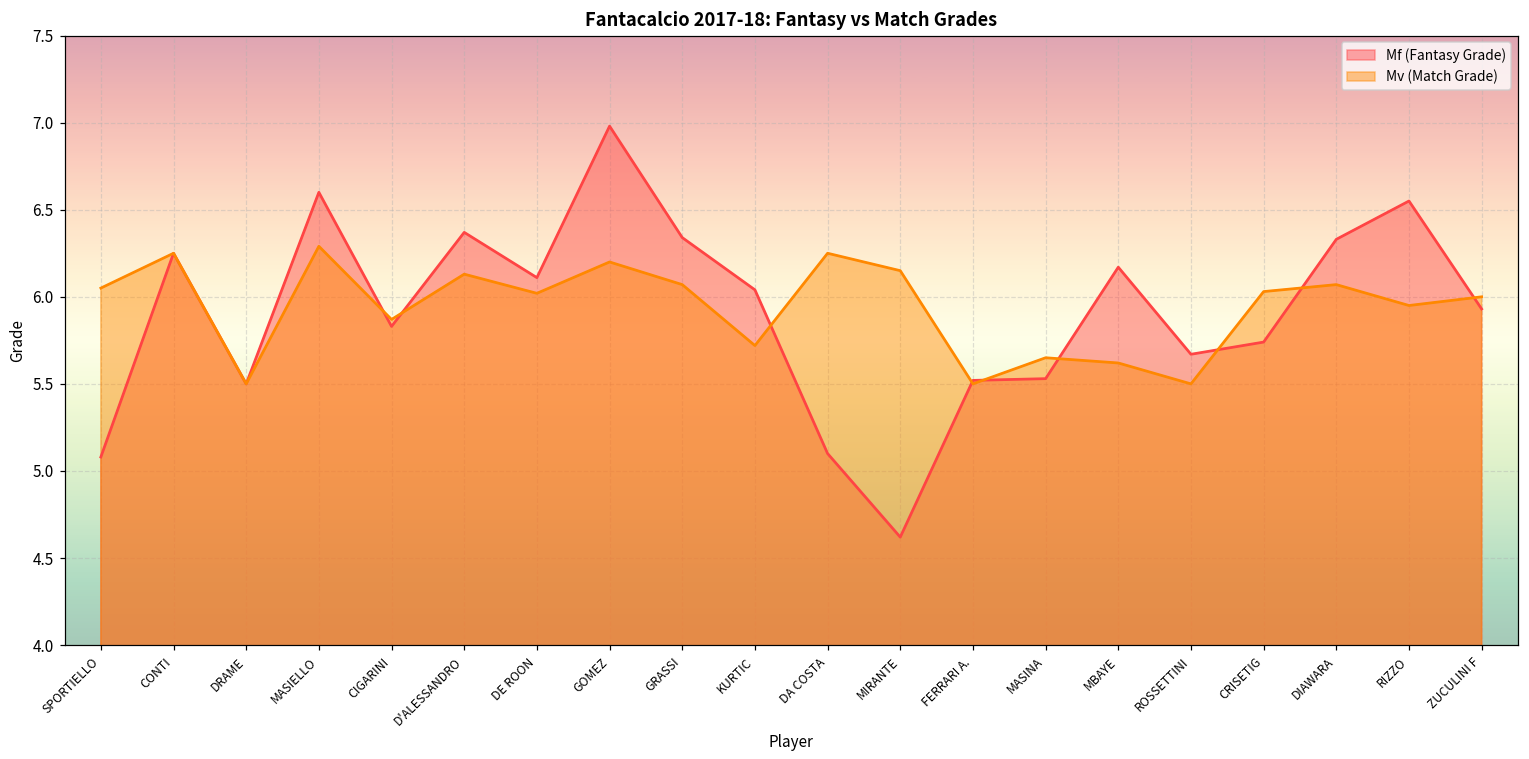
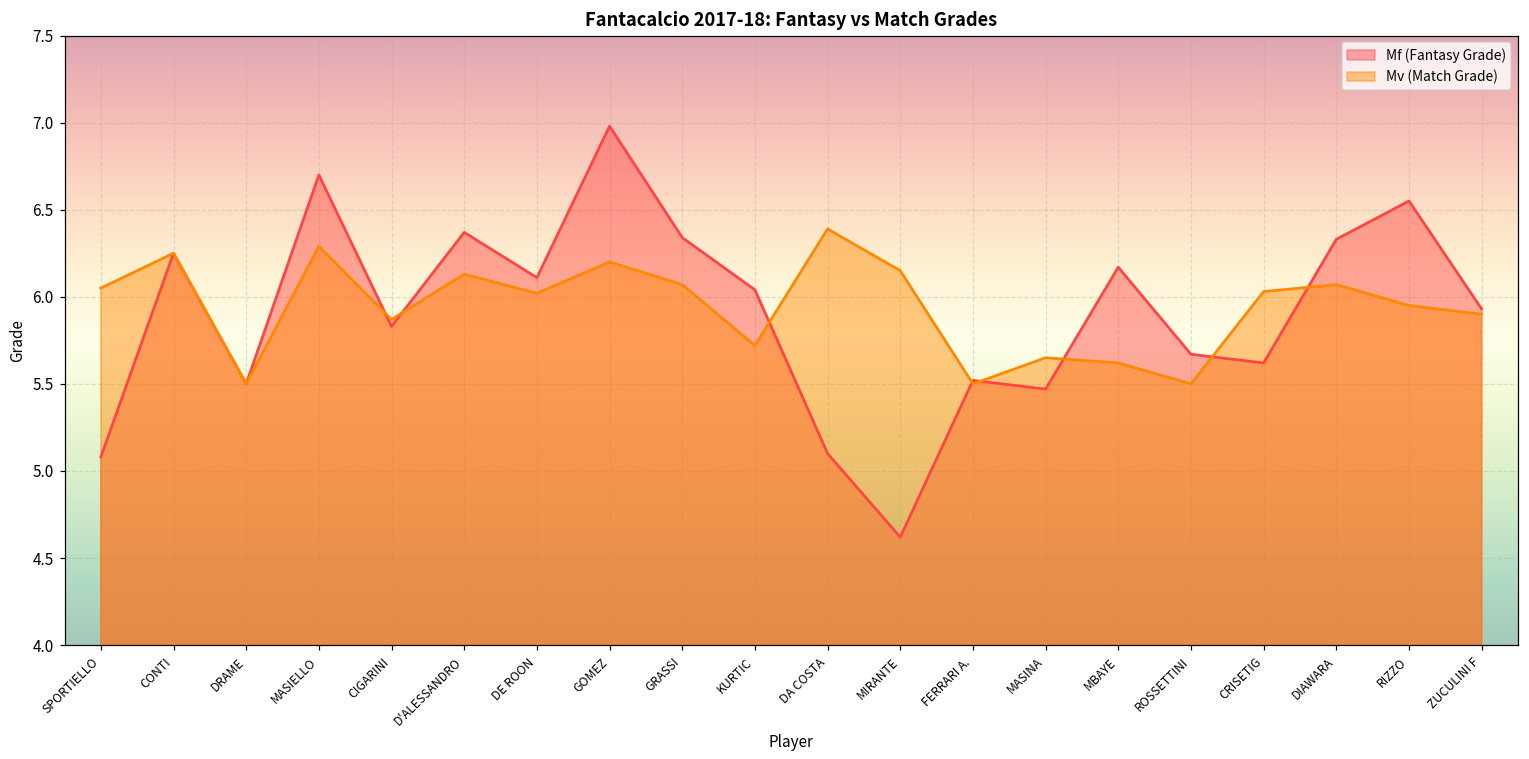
Mf (Fantasy Grade), MASIELLO: 6.6 -> 6.7
Mv (Match Grade), DA COSTA: 6.25 -> 6.39
Mf (Fantasy Grade), MASINA: 5.53 -> 5.47
Mf (Fantasy Grade), CRISETIG: 5.74 -> 5.62
Mv (Match Grade), ZUCULINI F: 6.0 -> 5.9
